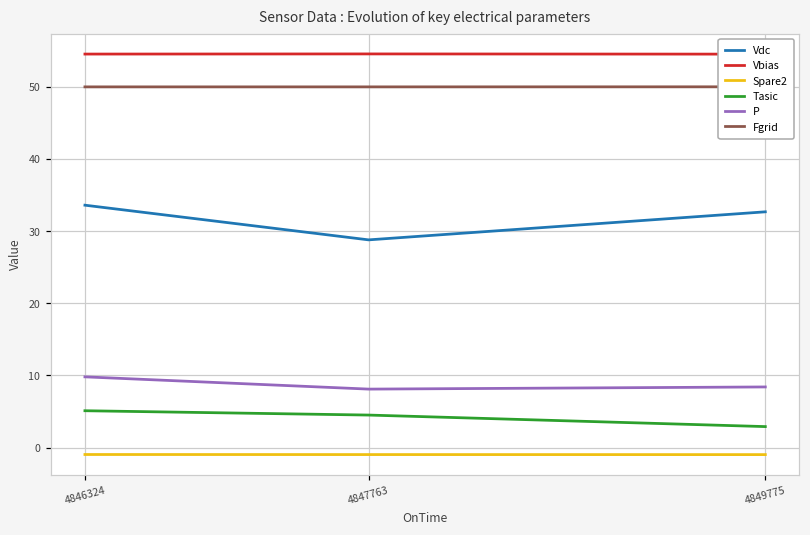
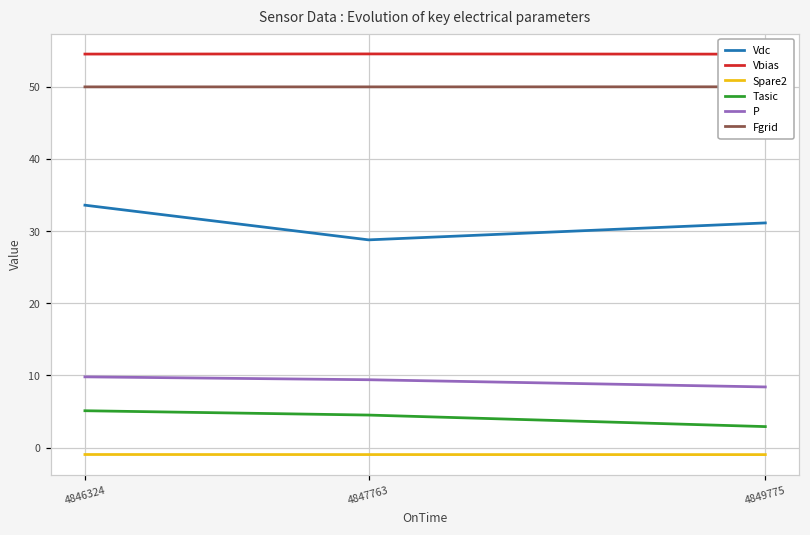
P, 4847763: 8 -> 9
Vdc, 4849775: 33 -> 31
